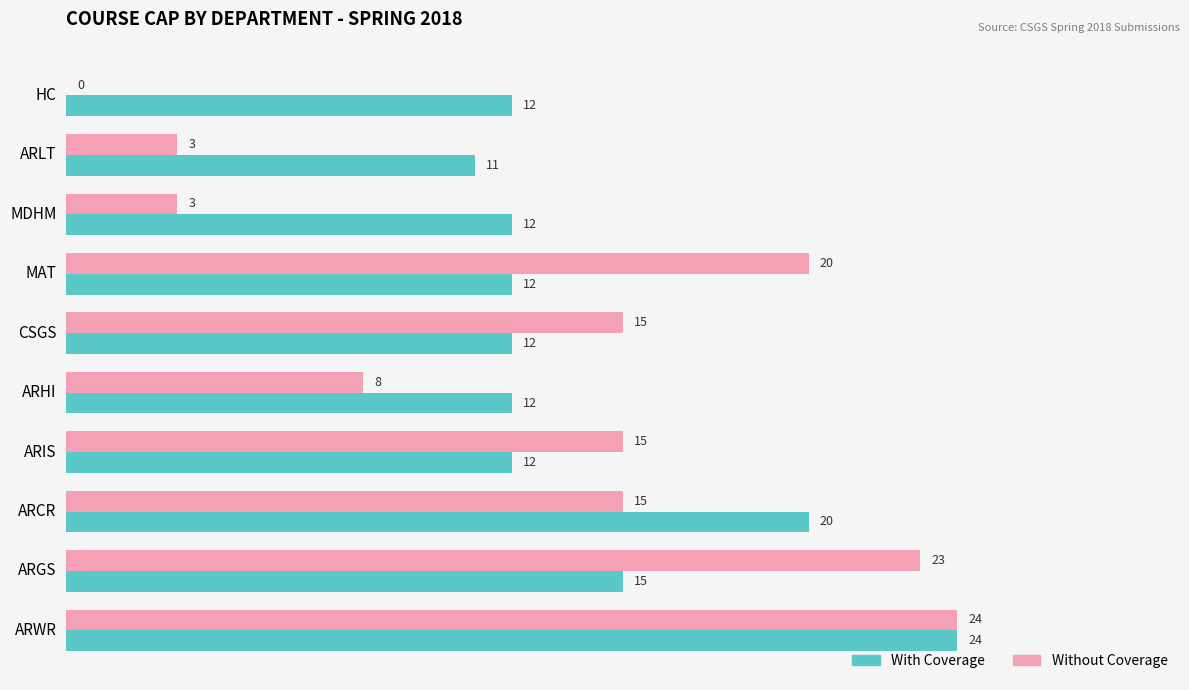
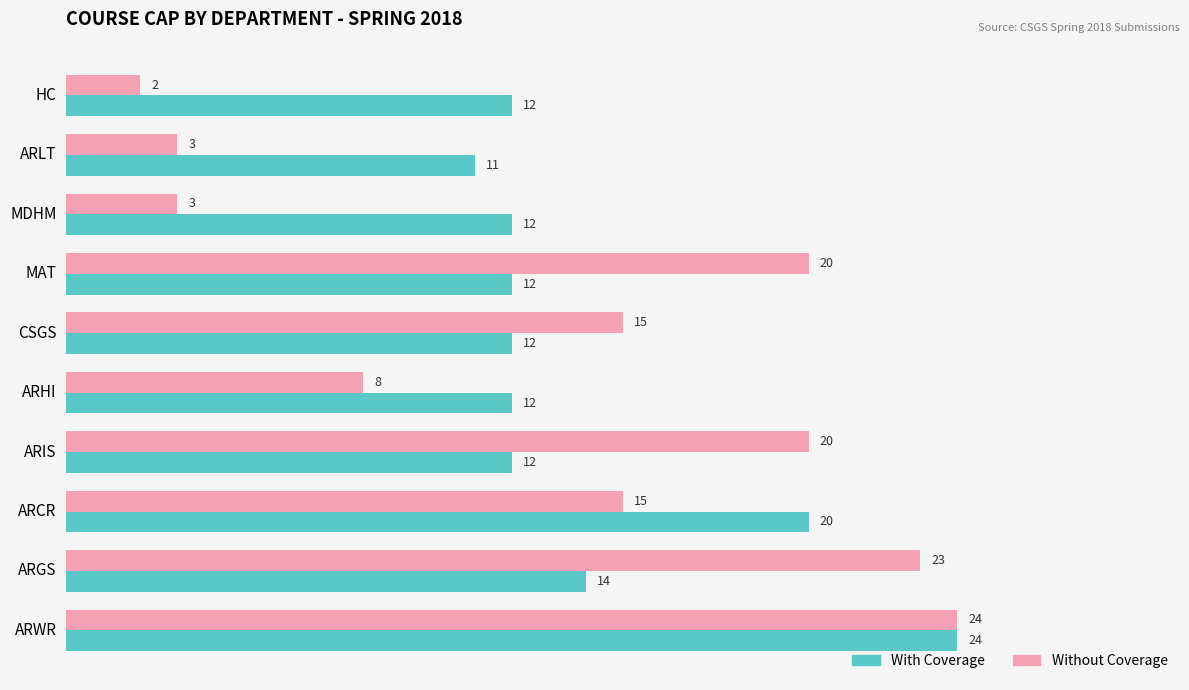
Without Coverage, HC: 0 -> 2
Without Coverage, ARIS: 15 -> 20
With Coverage, ARGS: 15 -> 14
